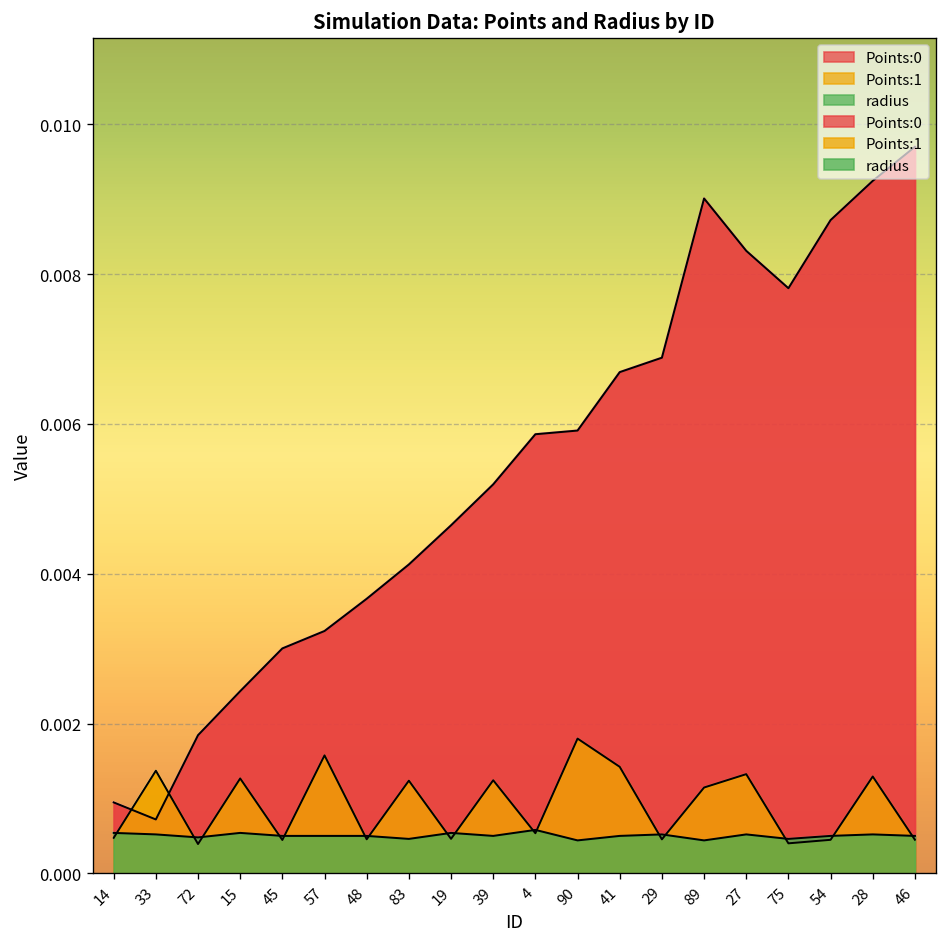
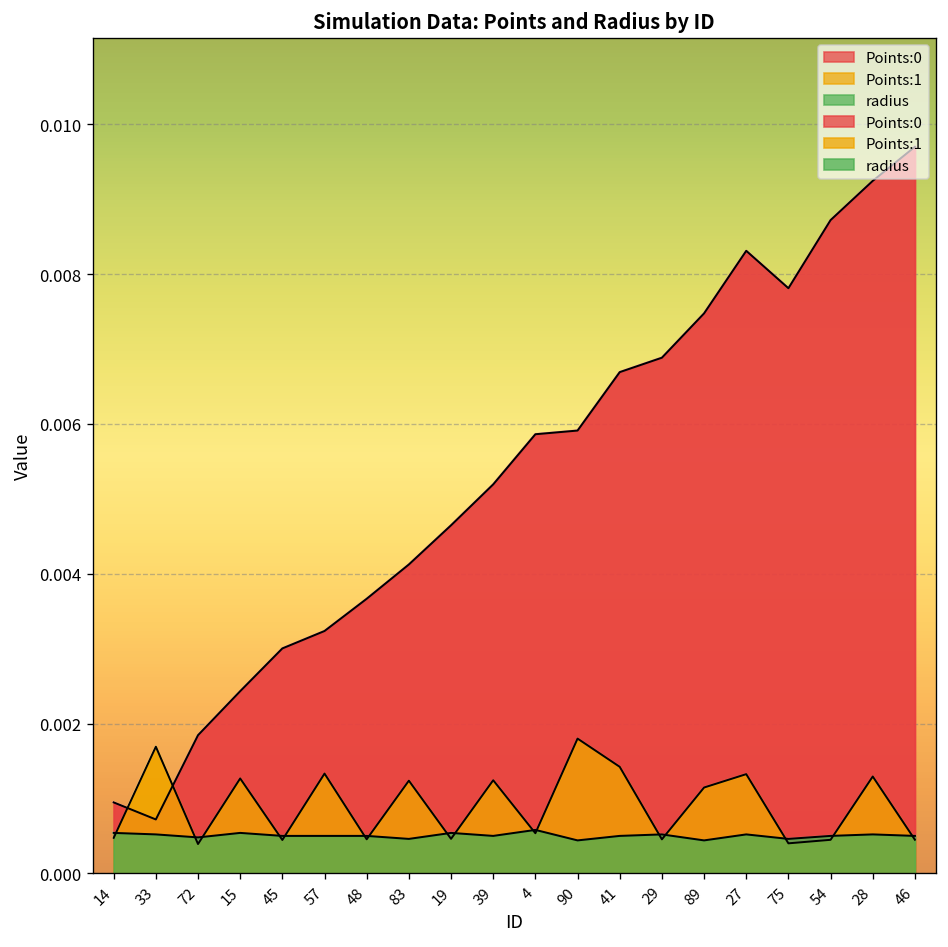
Points:1, 33: 0.0014 -> 0.0017
Points:1, 57: 0.0016 -> 0.0013
Points:0, 89: 0.0090 -> 0.0075
